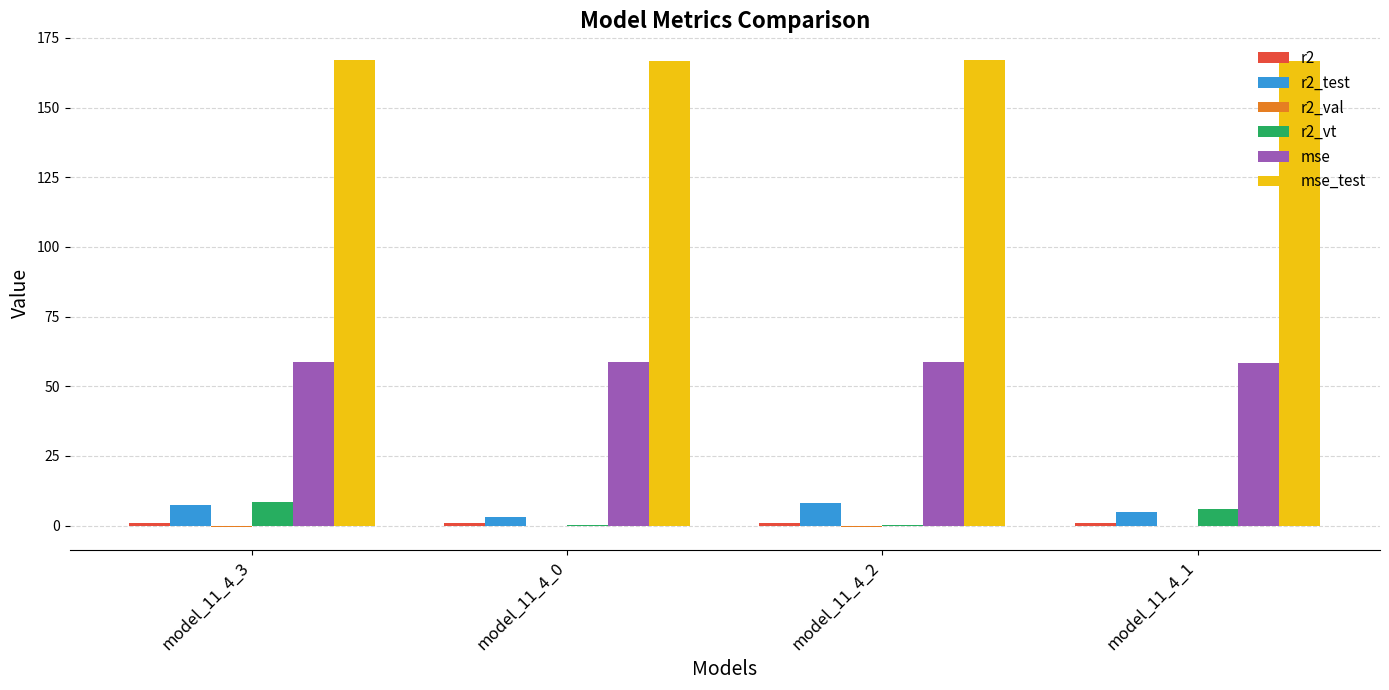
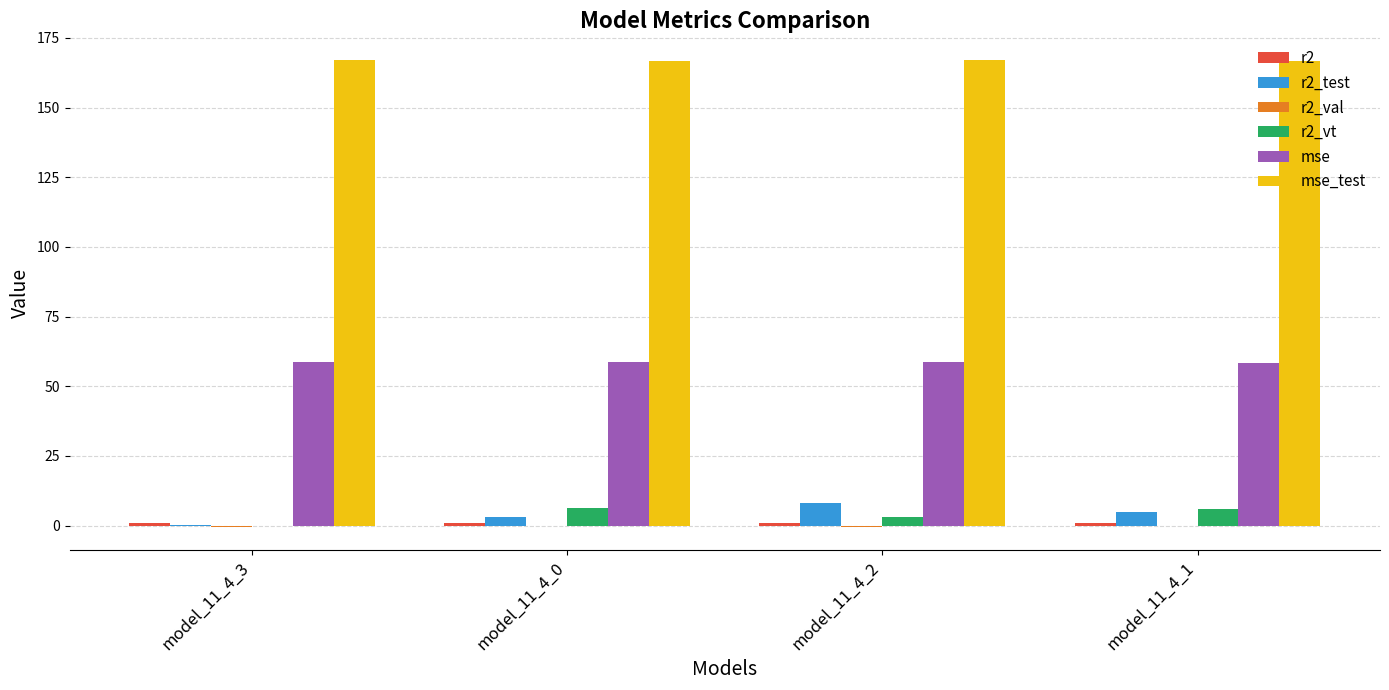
r2_test, model_11_4_3: 7 -> 0
r2_vt, model_11_4_3: 9 -> 0
r2_vt, model_11_4_0: 0 -> 6
r2_vt, model_11_4_2: 0 -> 3
